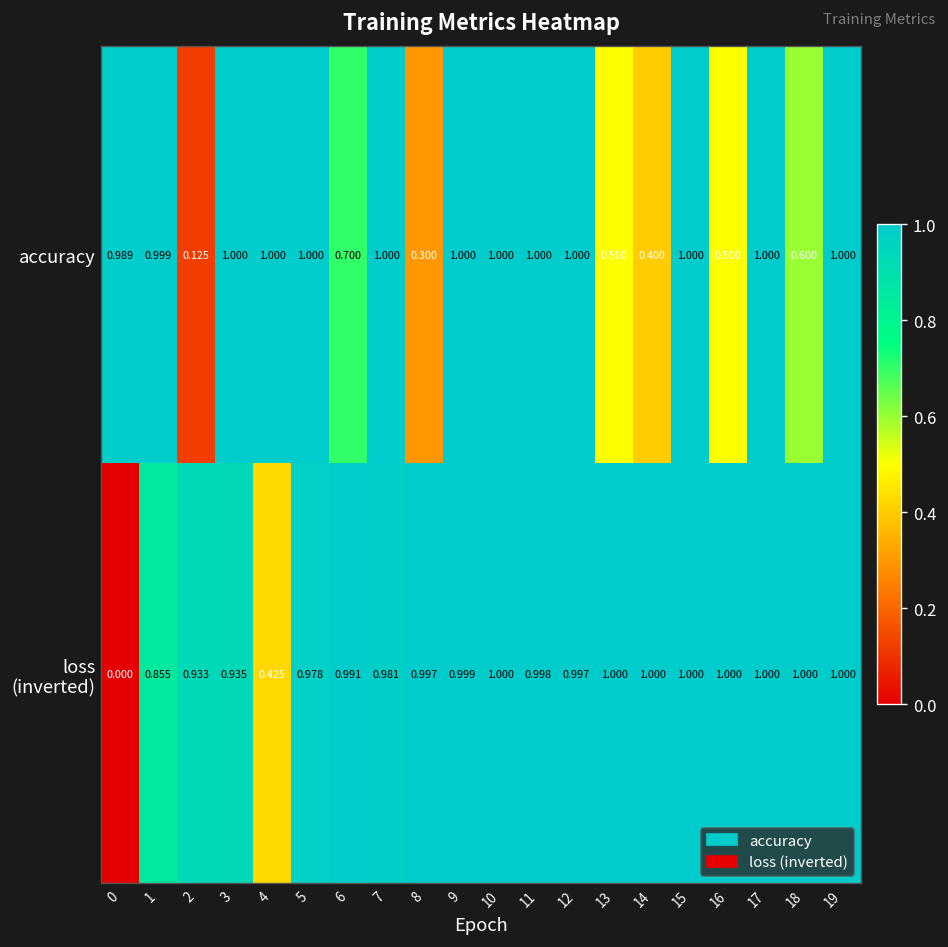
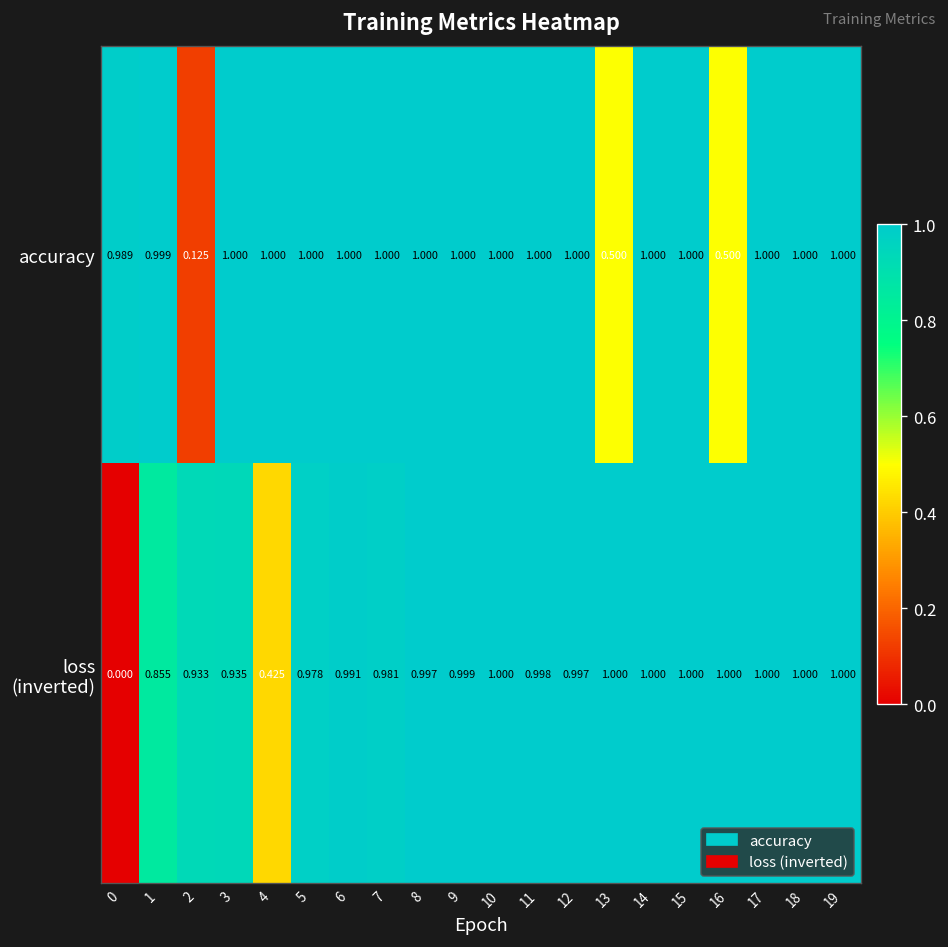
accuracy, 6: 0.700 -> 1.000
accuracy, 8: 0.300 -> 1.000
accuracy, 14: 0.400 -> 1.000
accuracy, 18: 0.600 -> 1.000
